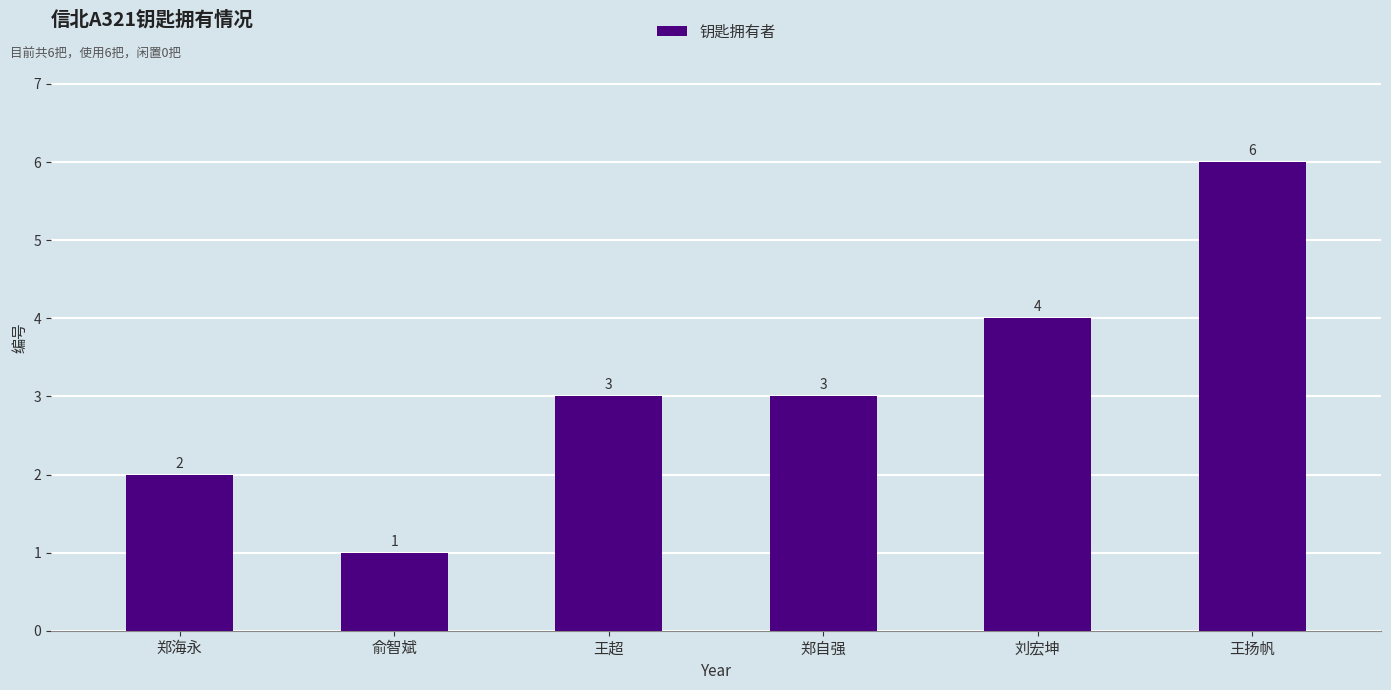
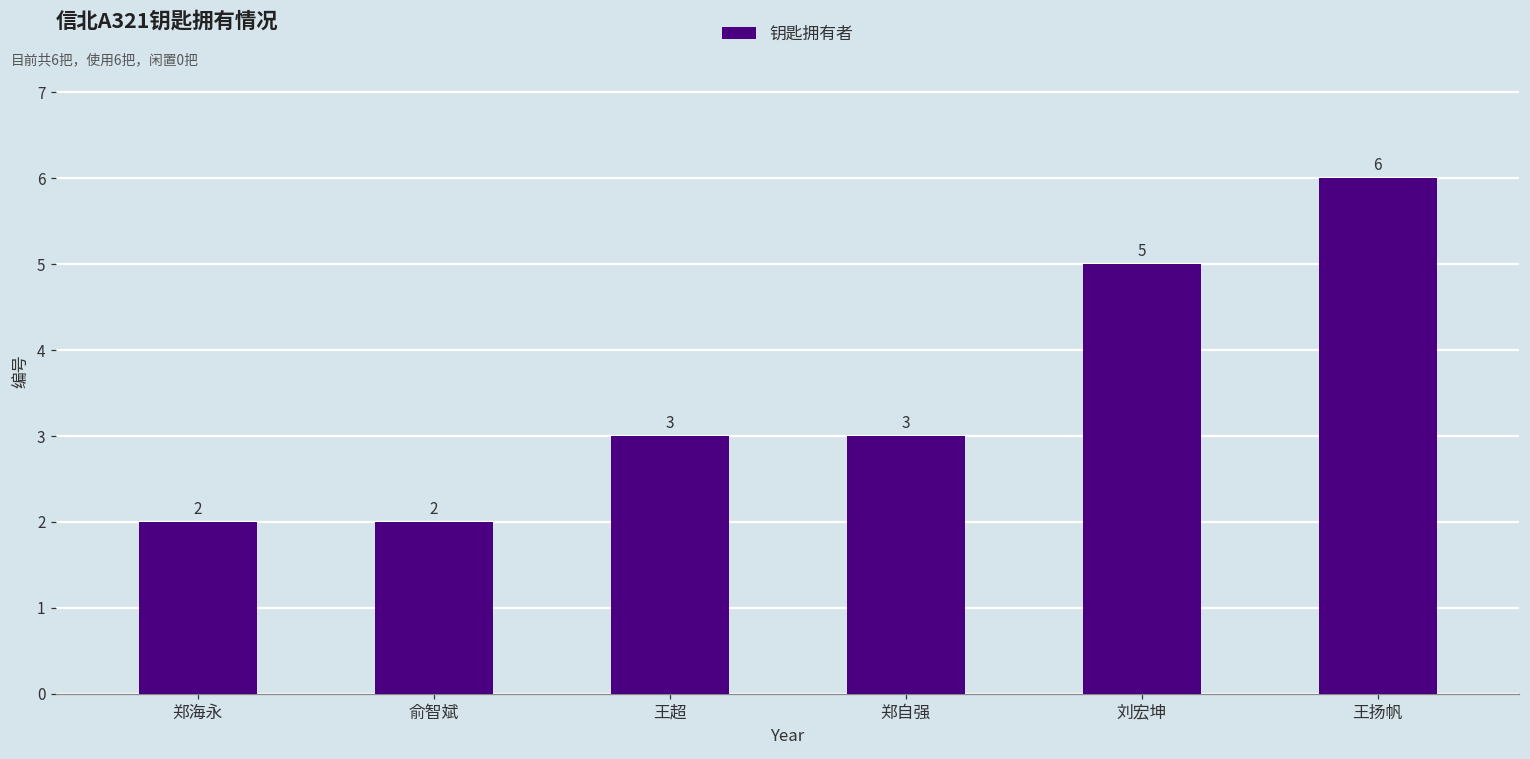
俞智斌: 1 -> 2
刘宏坤: 4 -> 5
